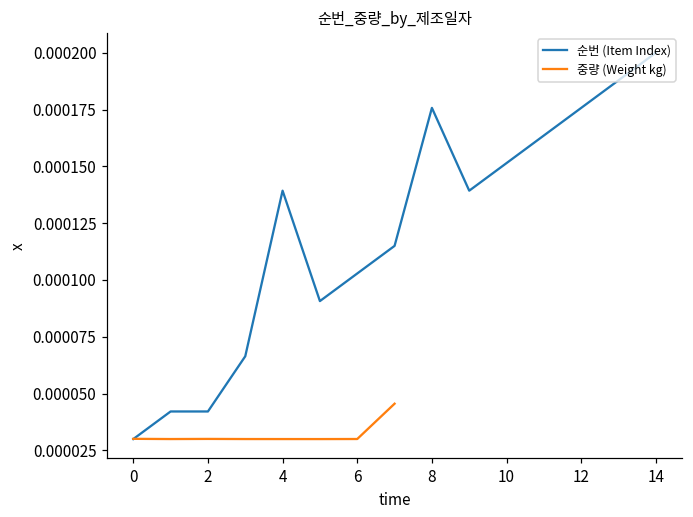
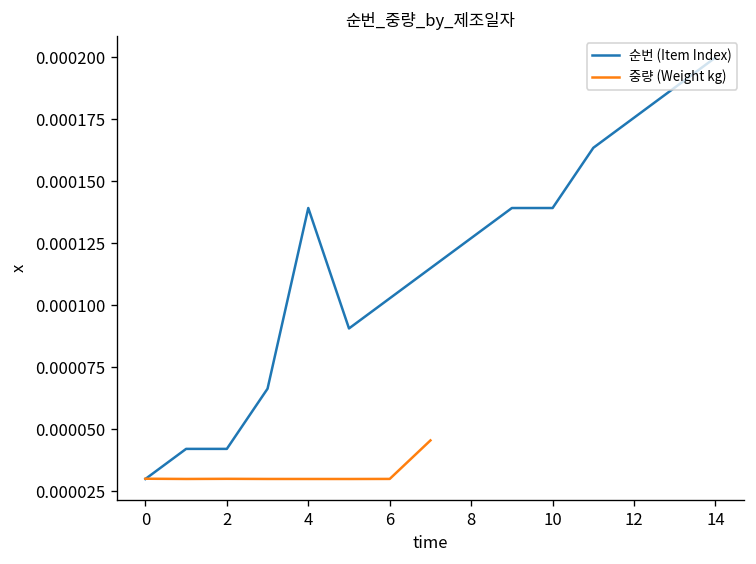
순번 (Item Index), 8: 0.000176 -> 0.000127
순번 (Item Index), 10: 0.000151 -> 0.000139
